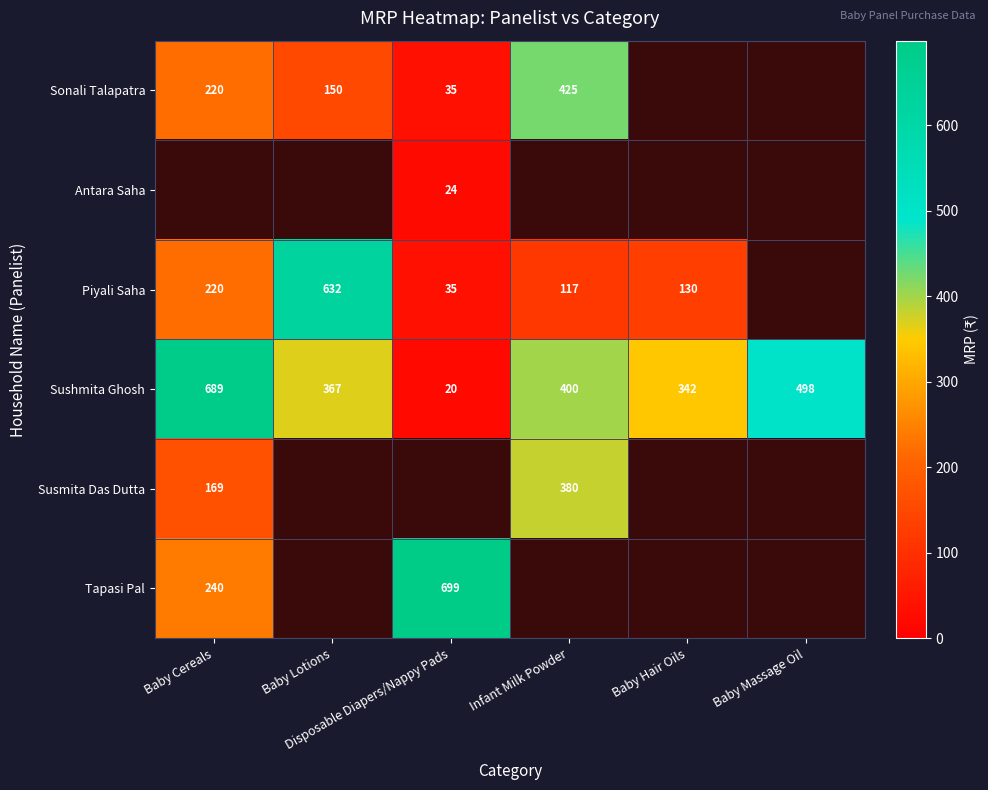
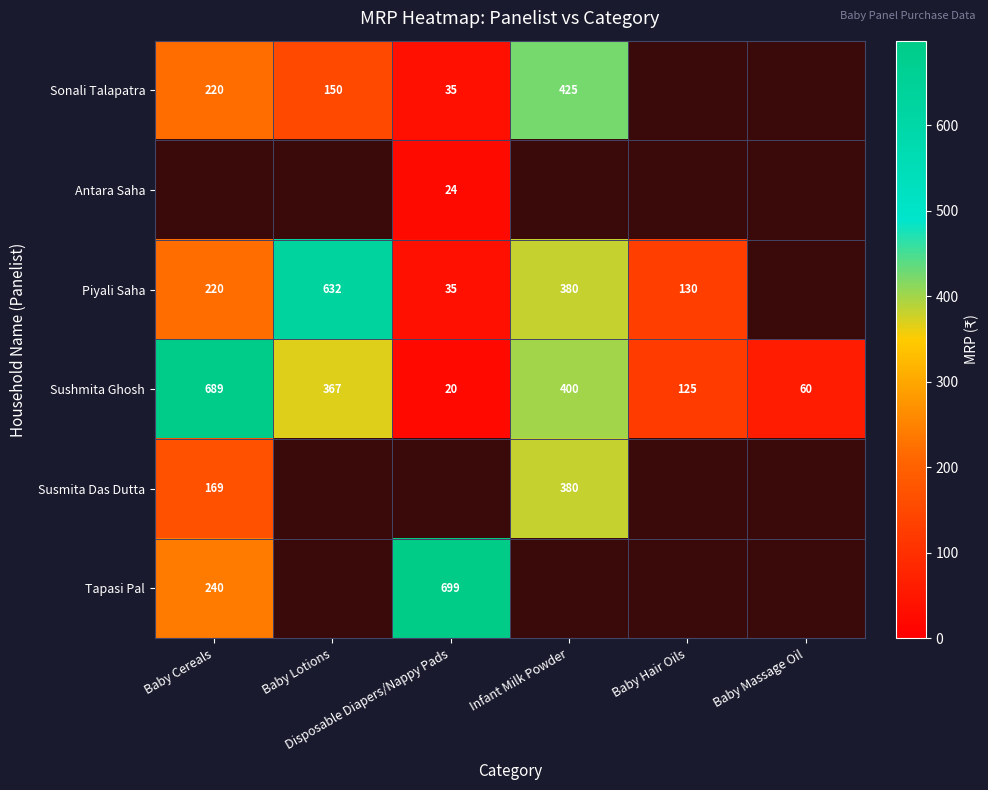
Piyali Saha, Infant Milk Powder: 117 -> 380
Sushmita Ghosh, Baby Hair Oils: 342 -> 125
Sushmita Ghosh, Baby Massage Oil: 498 -> 60
